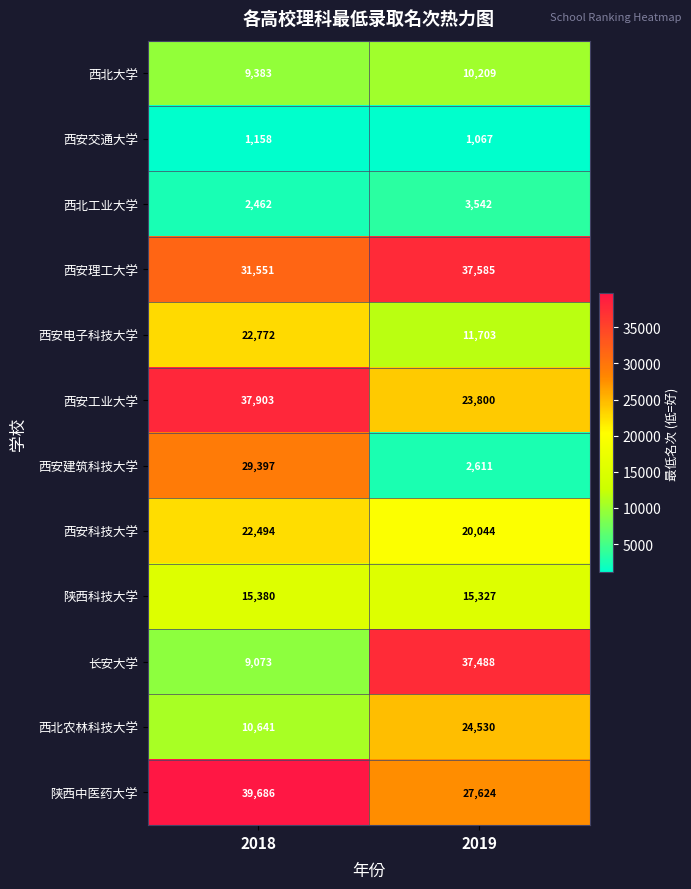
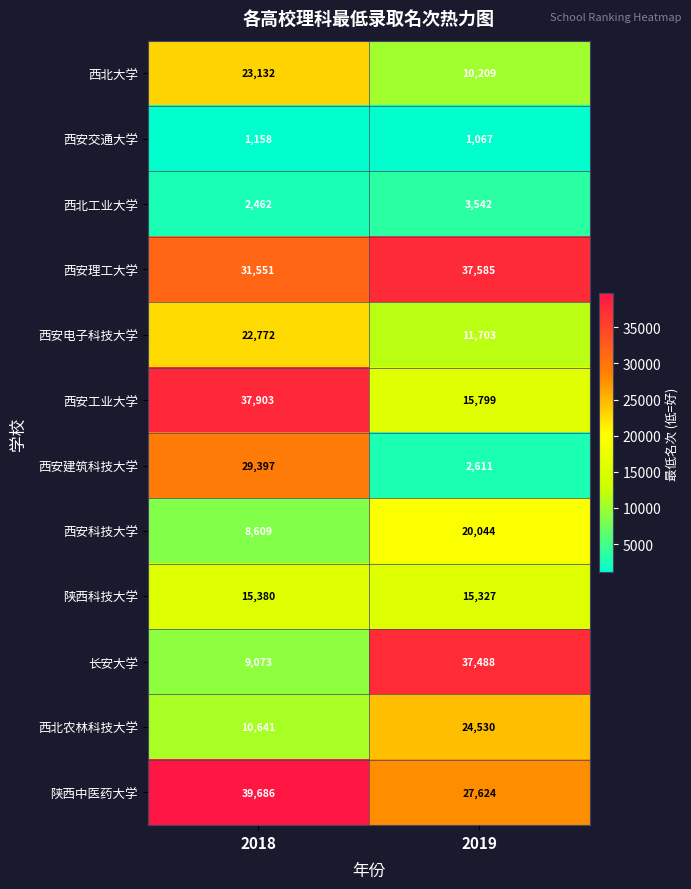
西北大学, 2018: 9,383 -> 23,132
西安工业大学, 2019: 23,800 -> 15,799
西安科技大学, 2018: 22,494 -> 8,609
